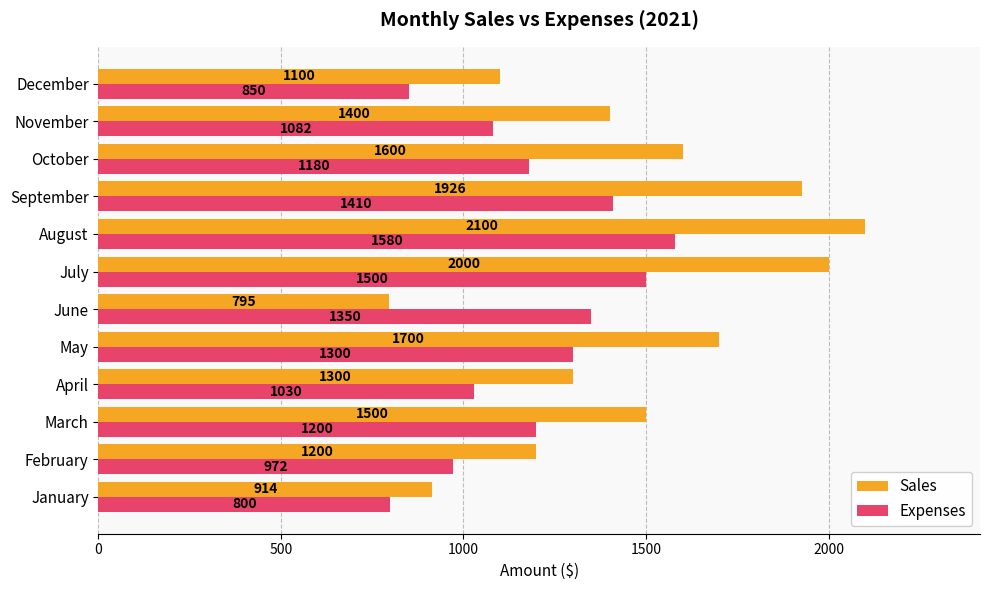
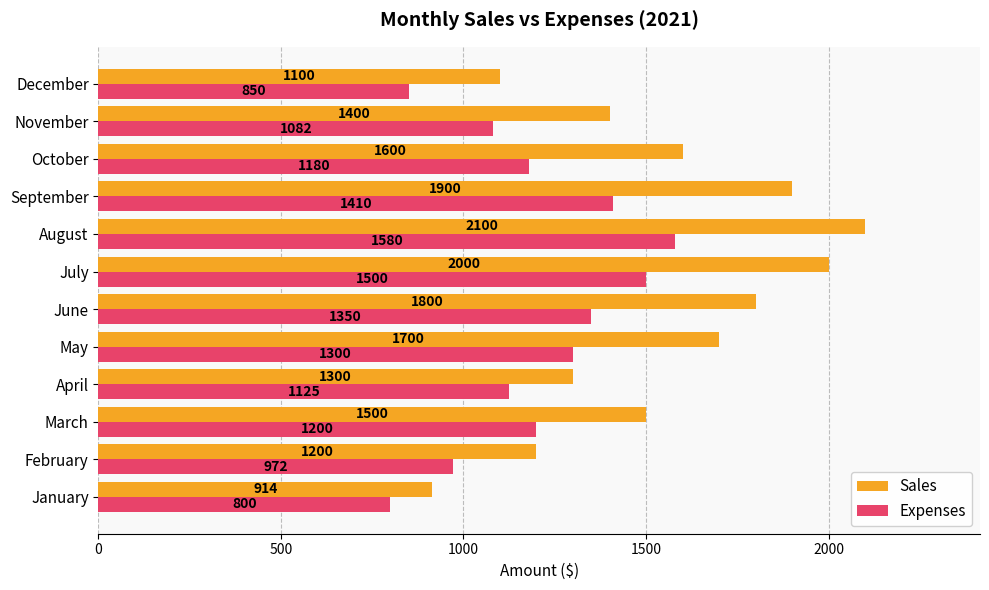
Sales, September: 1926 -> 1900
Sales, June: 795 -> 1800
Expenses, April: 1030 -> 1125
